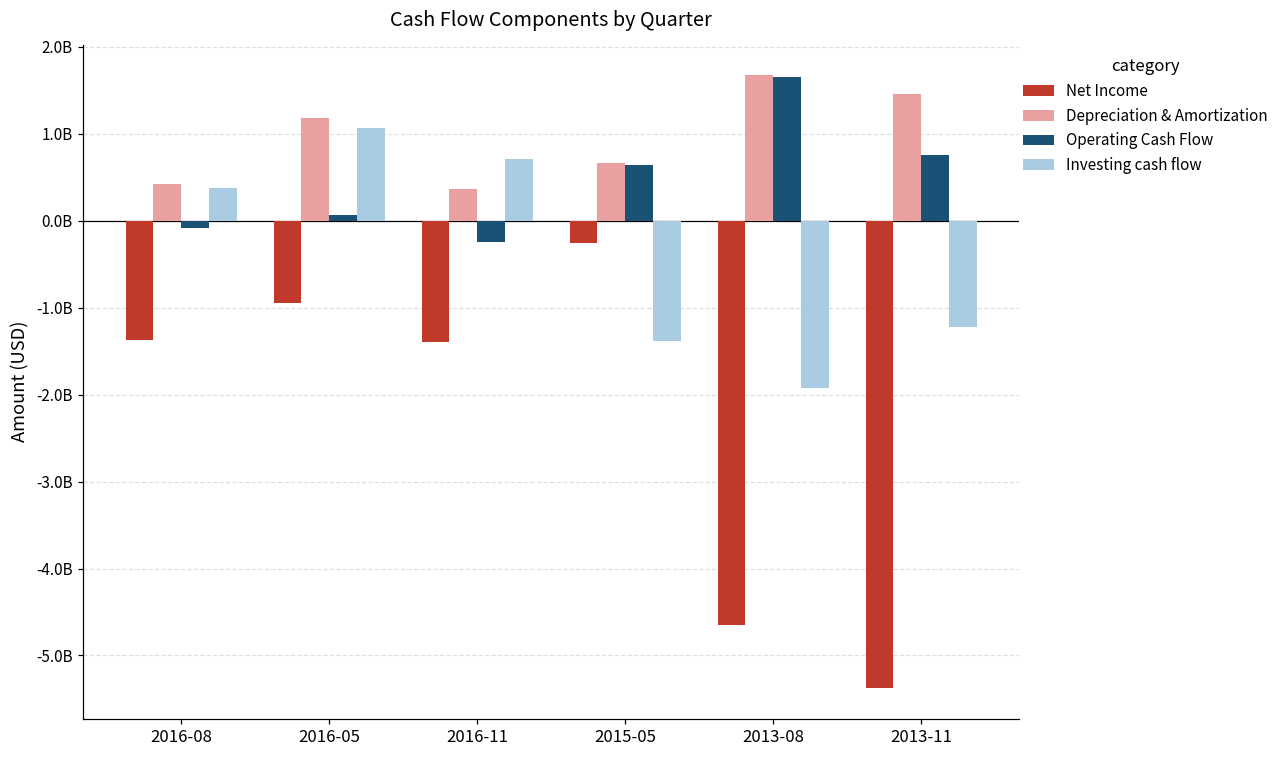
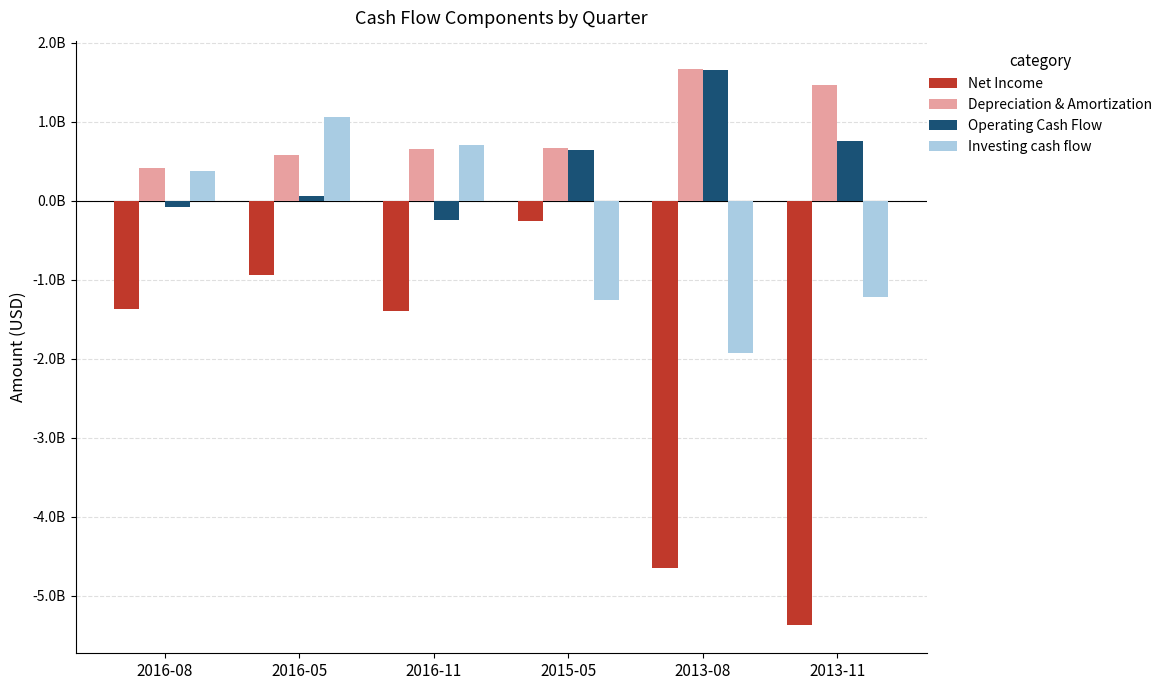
Depreciation & Amortization, 2016-05: 1200000000 -> 600000000
Depreciation & Amortization, 2016-11: 400000000 -> 700000000
Investing cash flow, 2015-05: -1400000000 -> -1300000000
